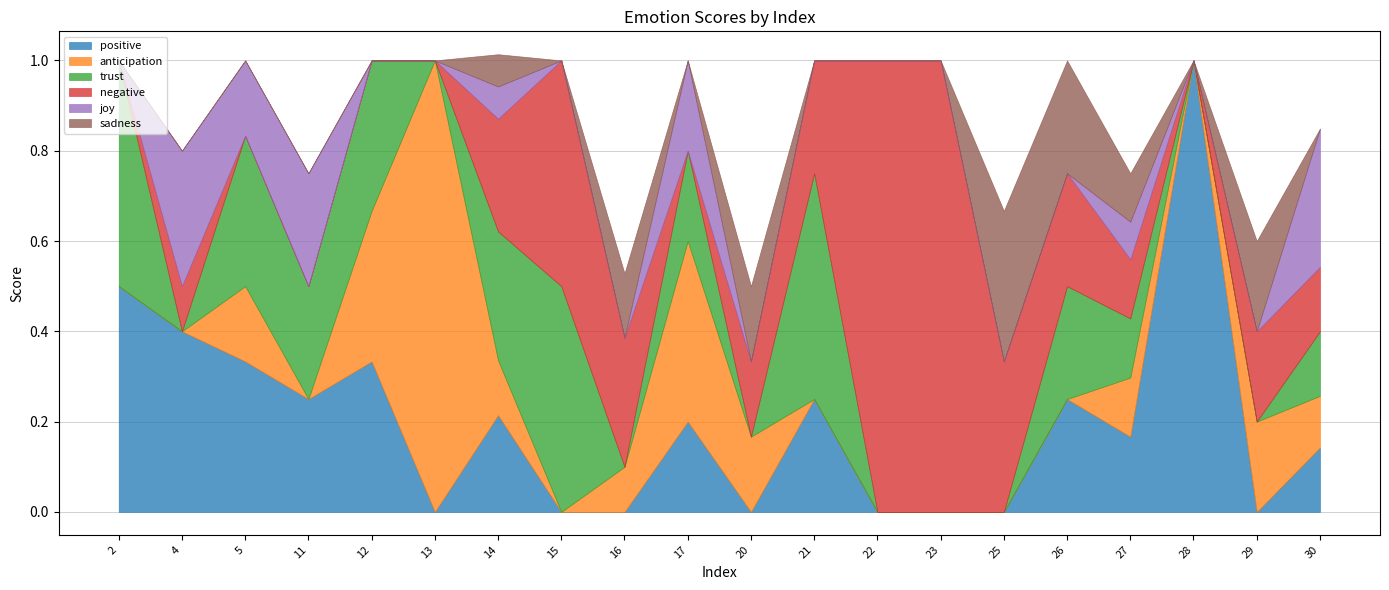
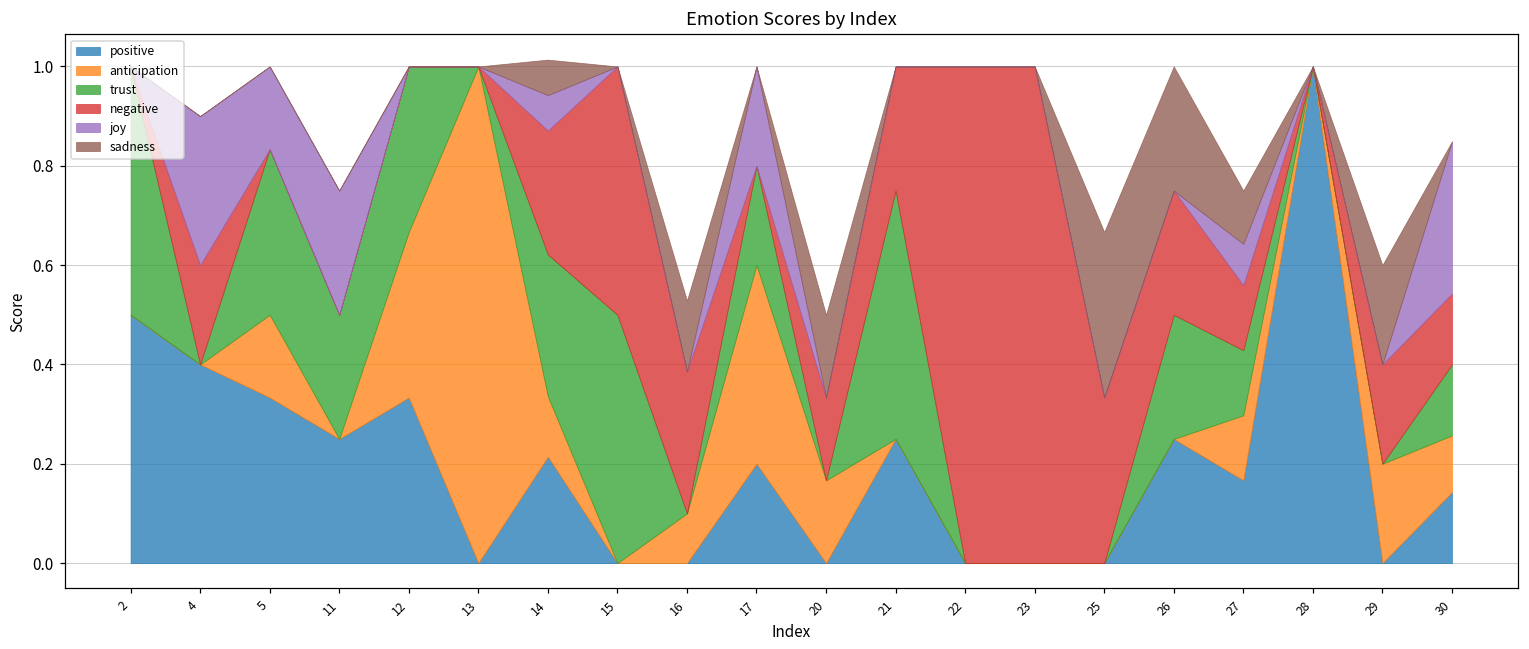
negative, 4: 0.1 -> 0.2
